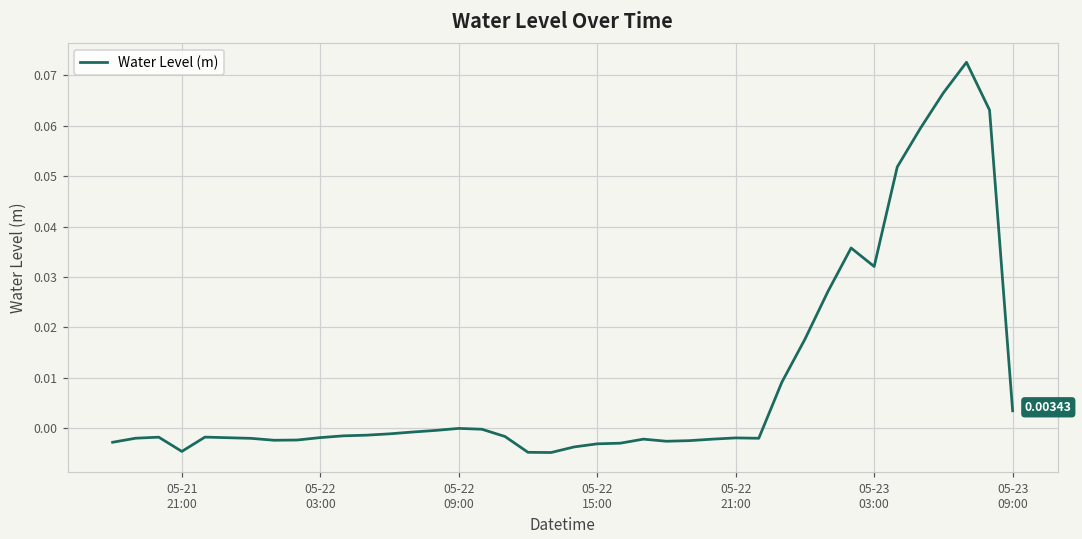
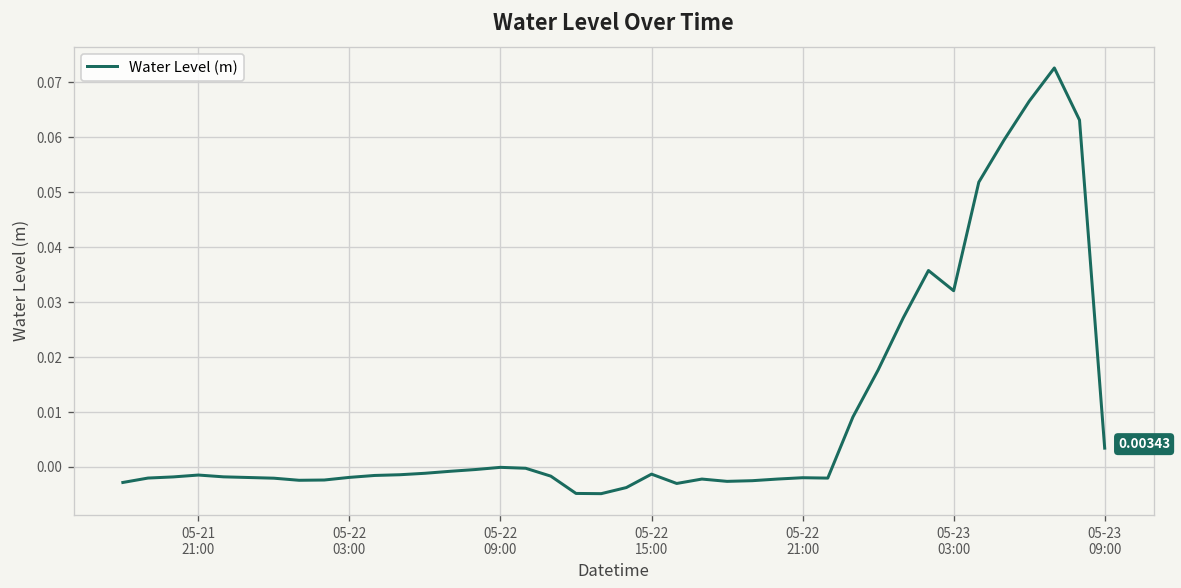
05-21 21:00: -0.005 -> -0.001
05-22 15:00: -0.003 -> -0.001
